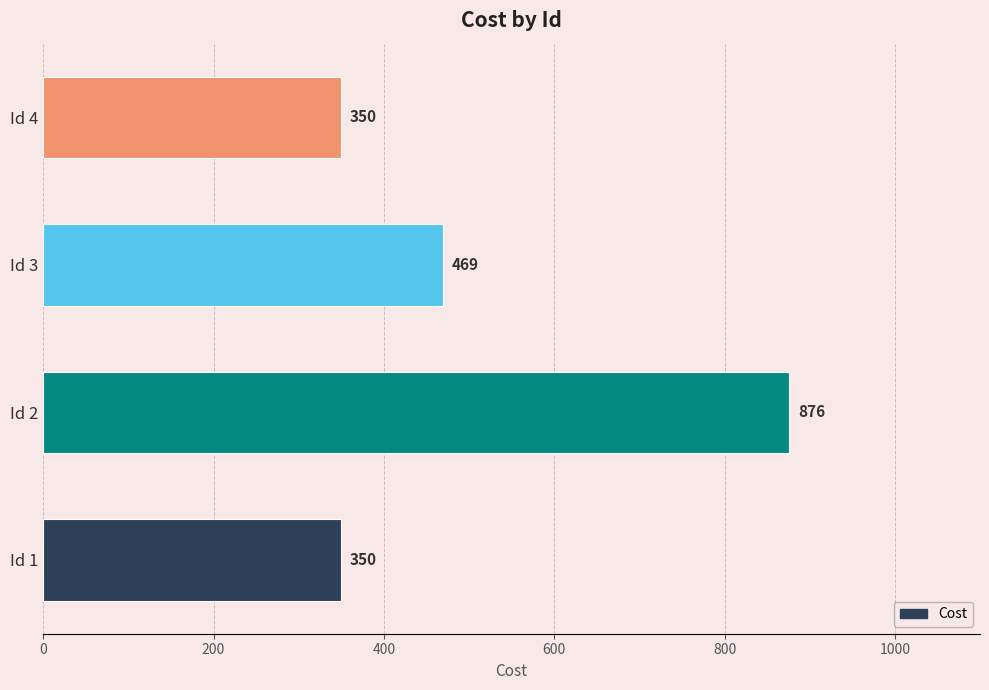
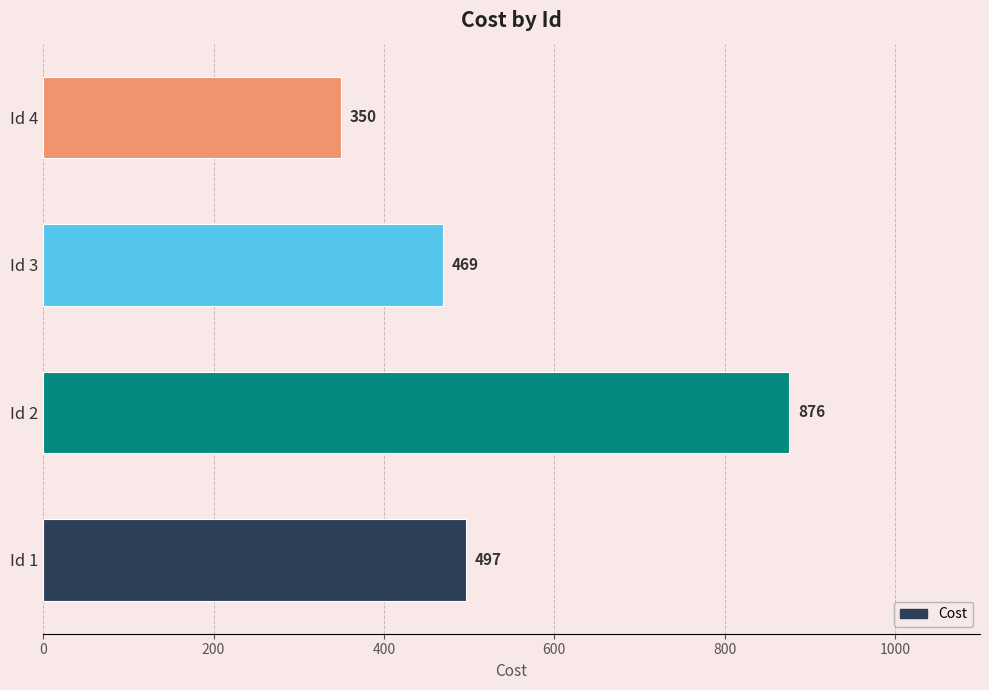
Id 1: 350 -> 497
